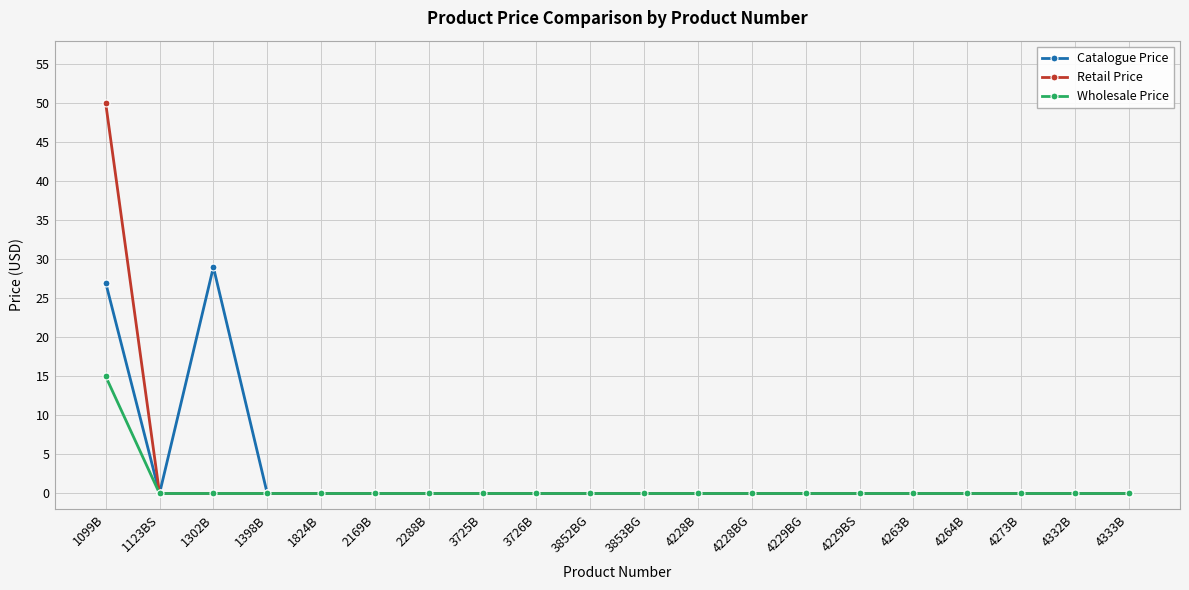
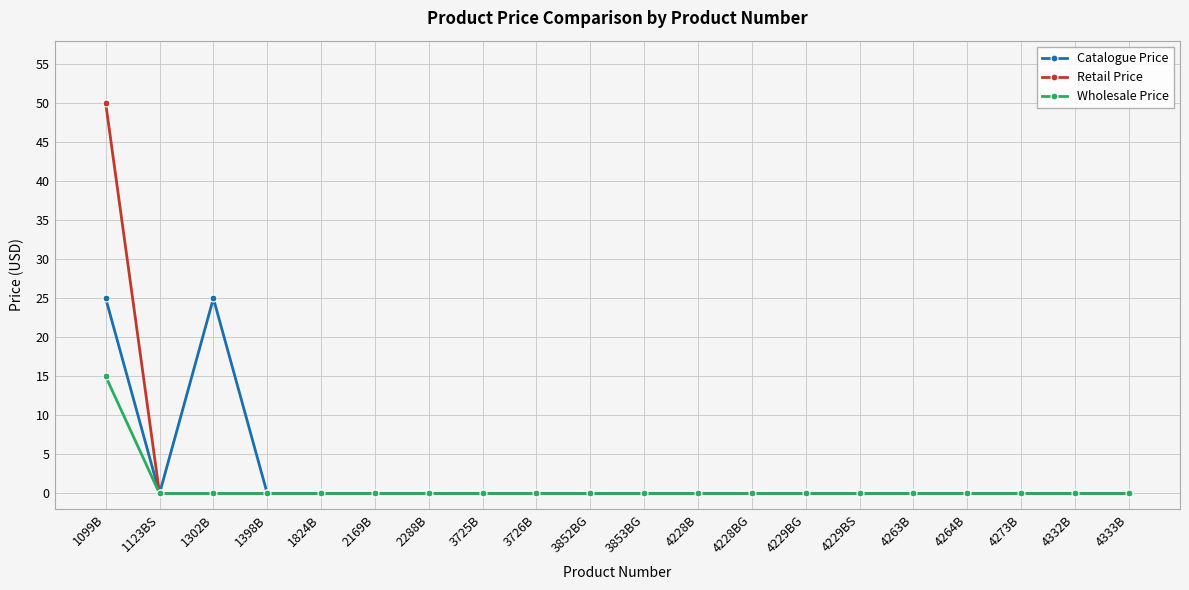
Catalogue Price, 1099B: 27 -> 25
Catalogue Price, 1302B: 29 -> 25
